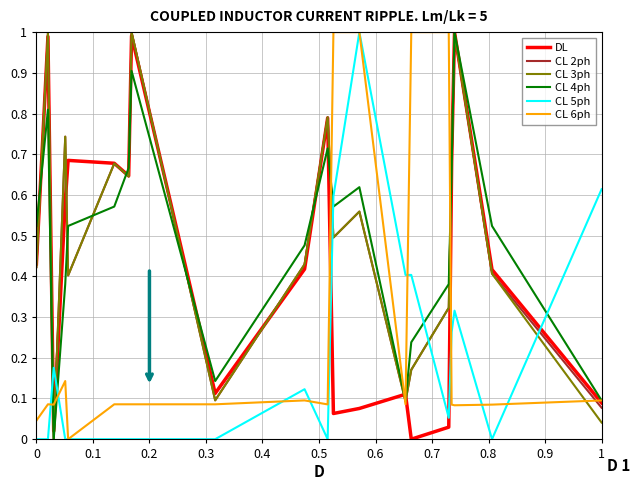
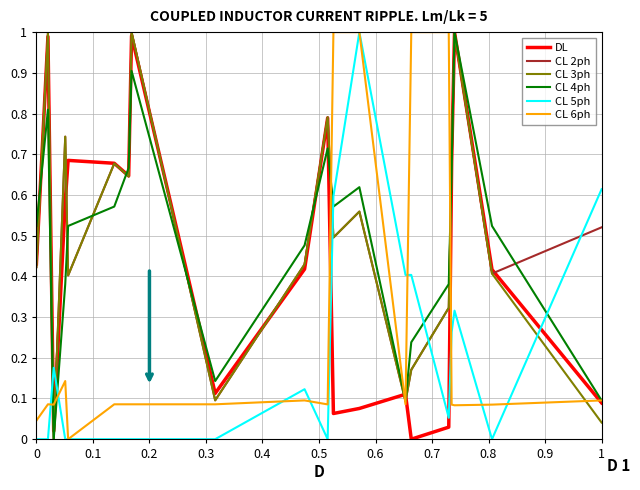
CL 2ph, 1: 0.08 -> 0.52
